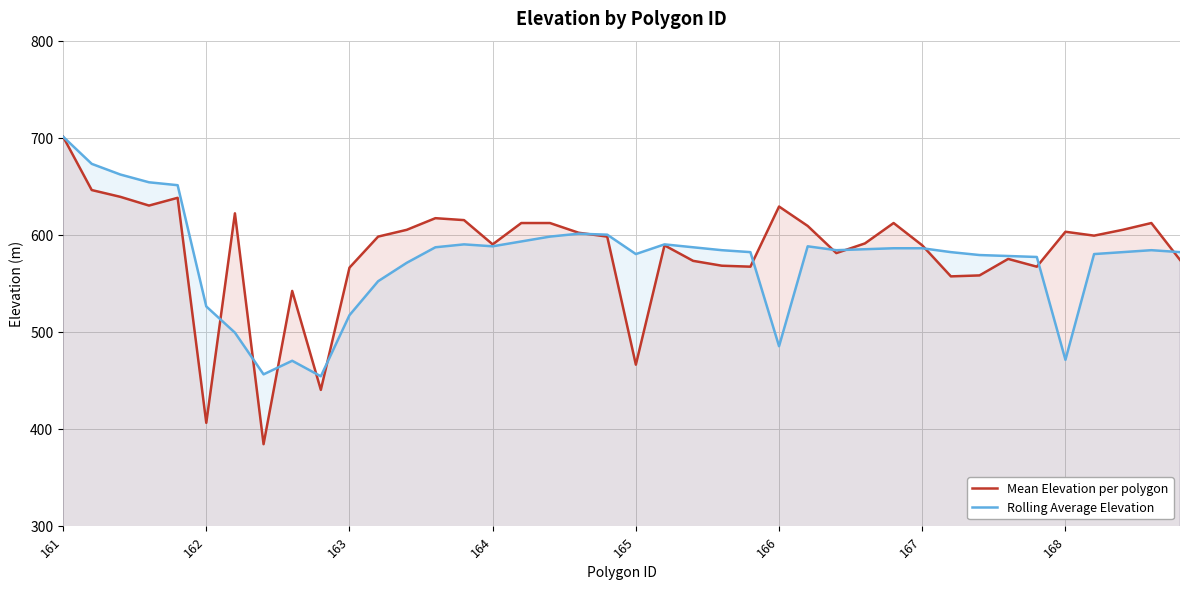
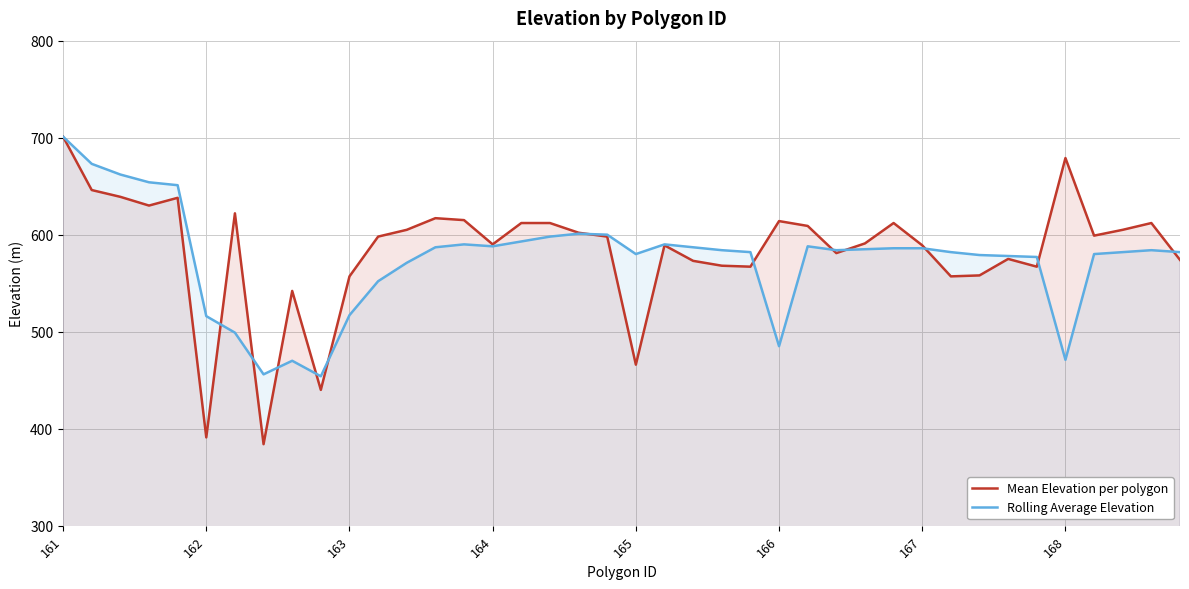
Mean Elevation per polygon, 162: 410 -> 390
Rolling Average Elevation, 162: 530 -> 520
Mean Elevation per polygon, 163: 570 -> 560
Mean Elevation per polygon, 166: 630 -> 610
Mean Elevation per polygon, 168: 600 -> 680
